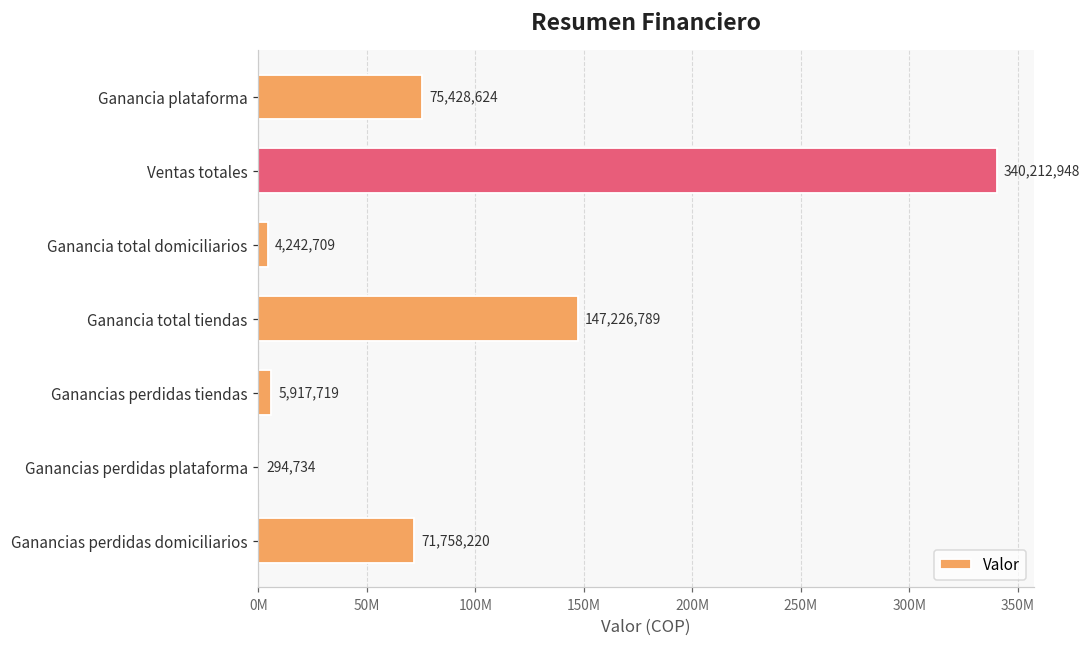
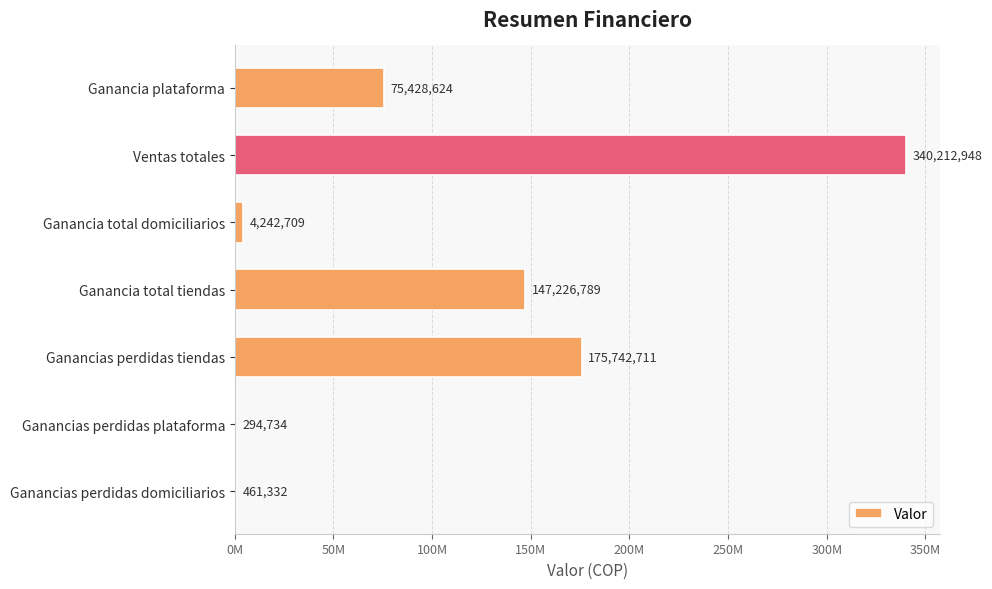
Ganancias perdidas tiendas: 5,917,719 -> 175,742,711
Ganancias perdidas domiciliarios: 71,758,220 -> 461,332
